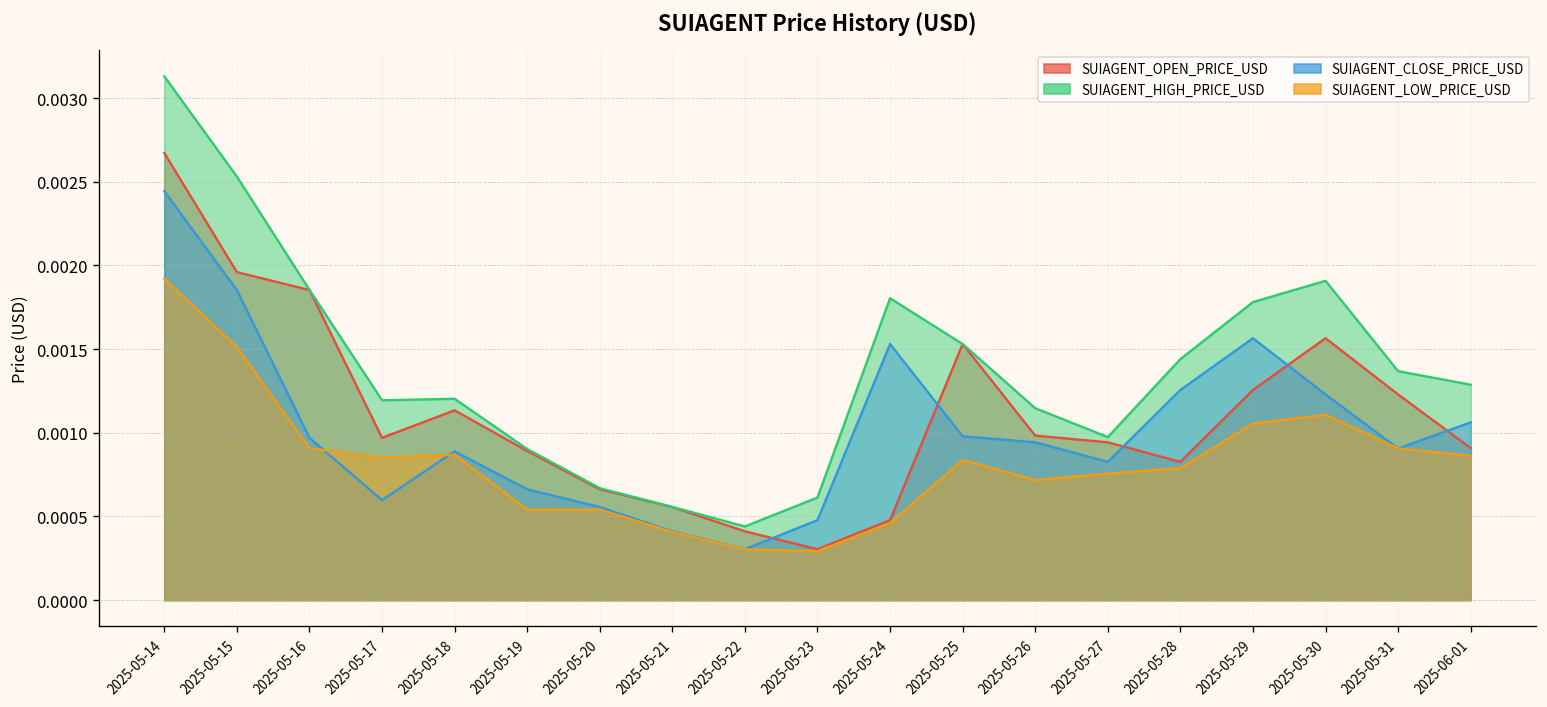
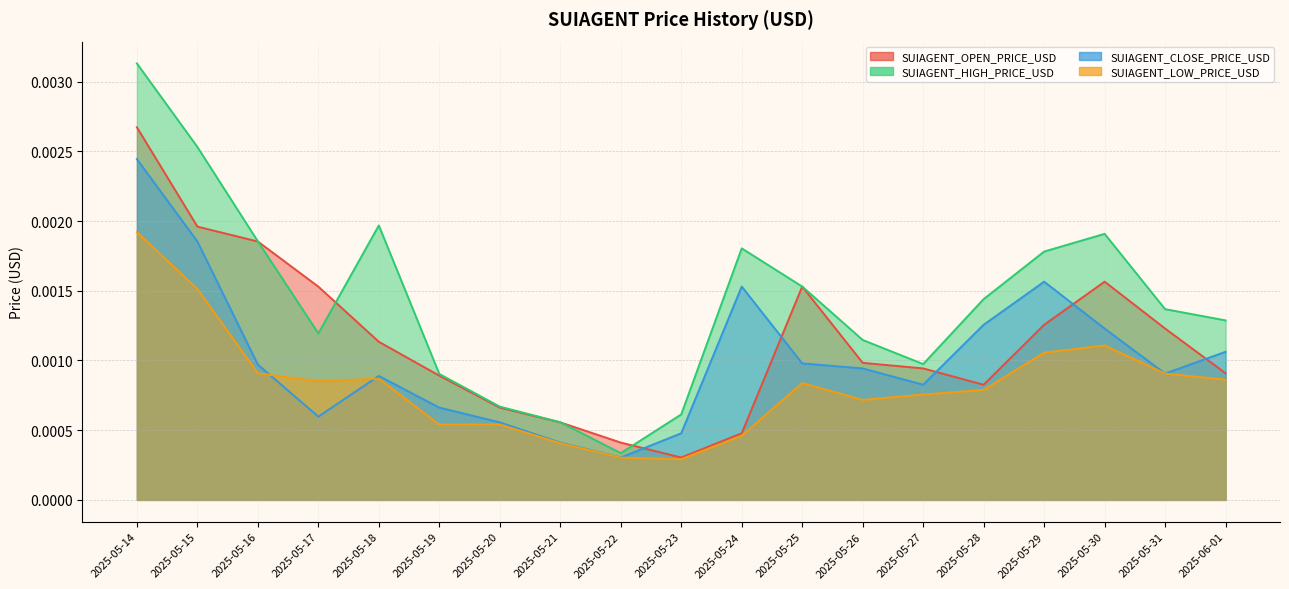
SUIAGENT_OPEN_PRICE_USD, 2025-05-17: 0.00097 -> 0.00153
SUIAGENT_HIGH_PRICE_USD, 2025-05-18: 0.00120 -> 0.00197
SUIAGENT_HIGH_PRICE_USD, 2025-05-22: 0.00044 -> 0.00034
